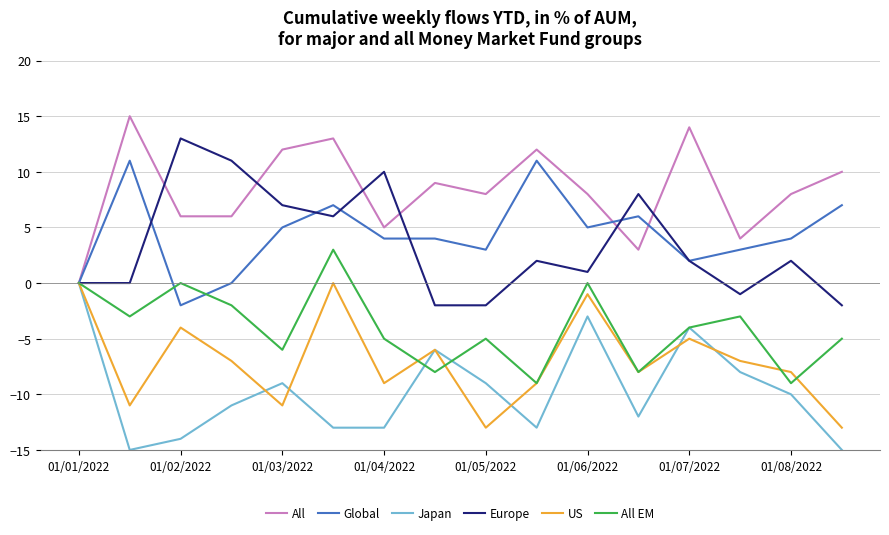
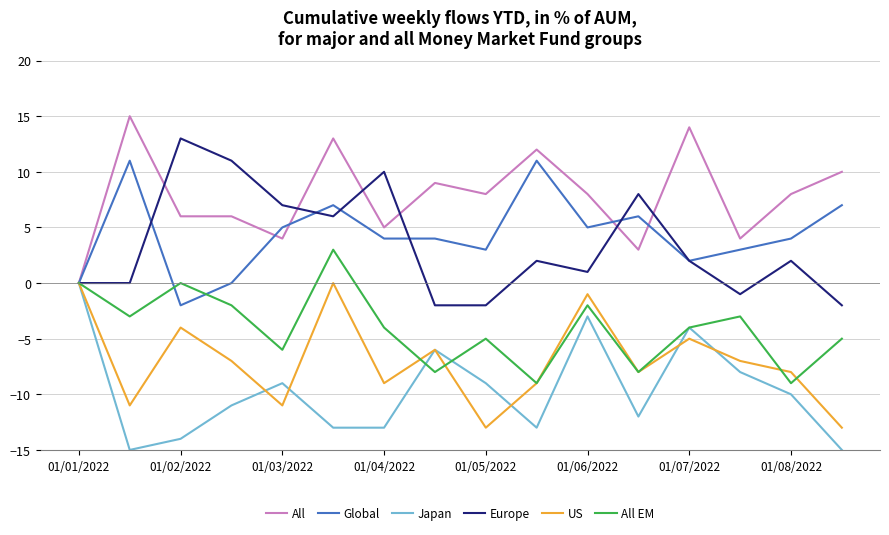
All, 01/03/2022: 12 -> 4
All EM, 01/04/2022: -5.0 -> -4.0
All EM, 01/06/2022: 0.0 -> -2.0
